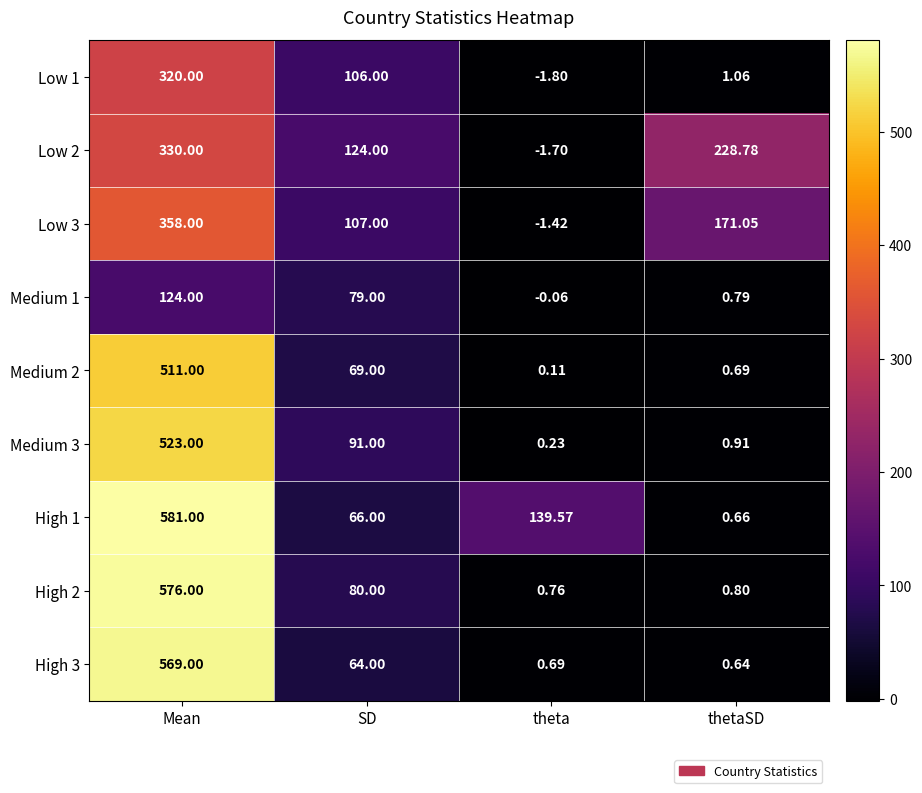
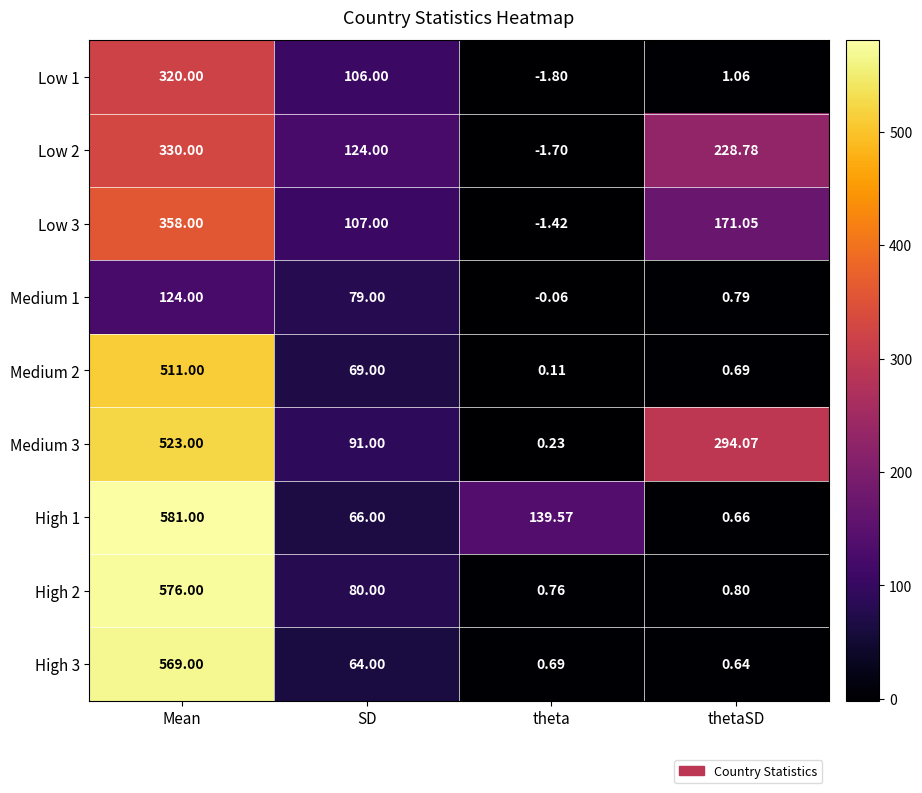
Medium 3, thetaSD: 0.91 -> 294.07
